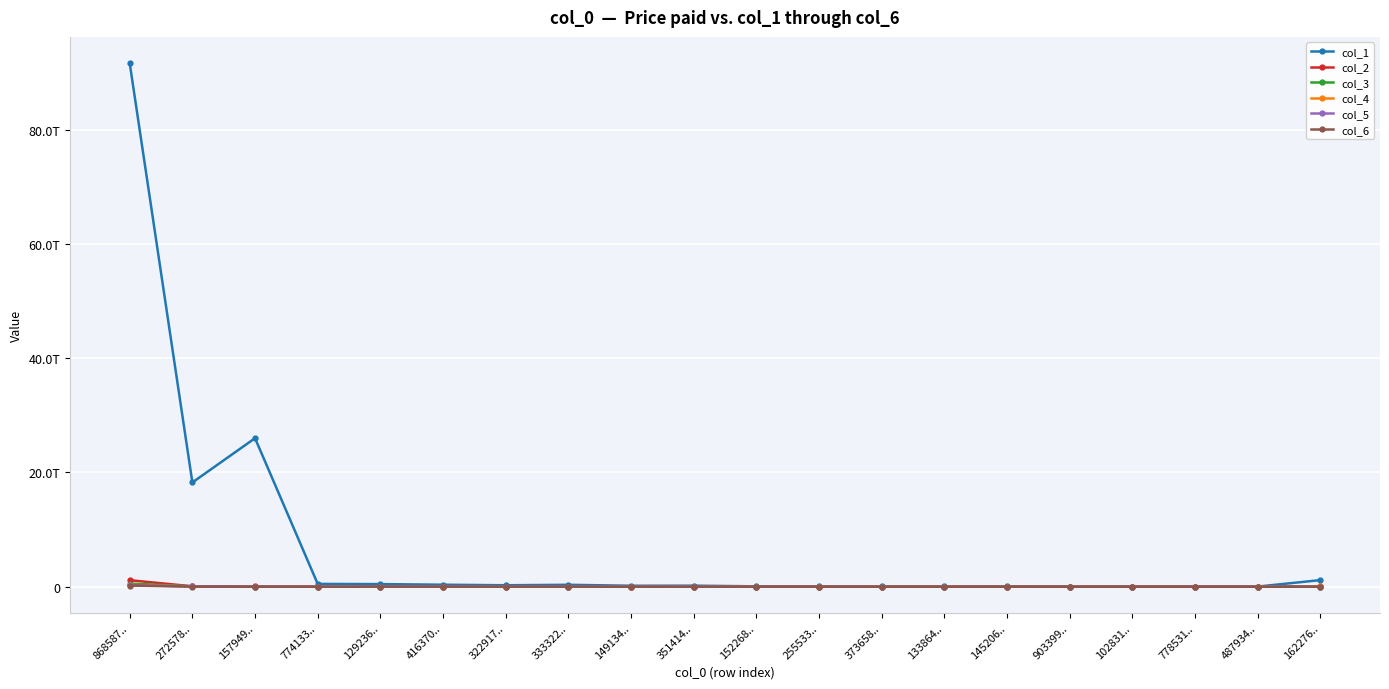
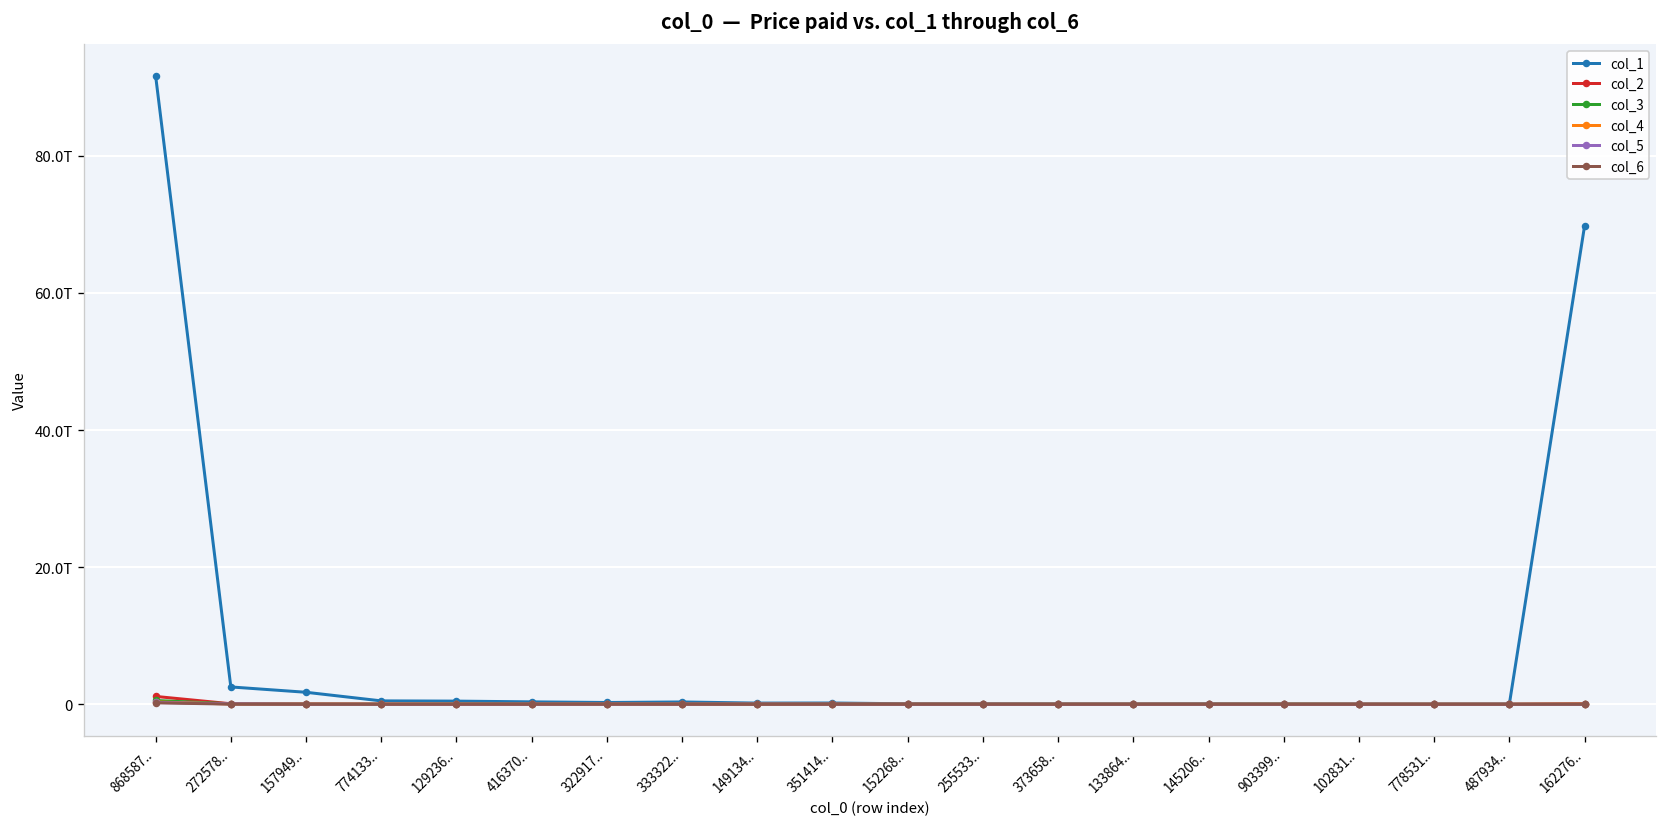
col_1, 272578..: 18T -> 3T
col_1, 157949..: 26T -> 2T
col_1, 162276..: 1T -> 70T
